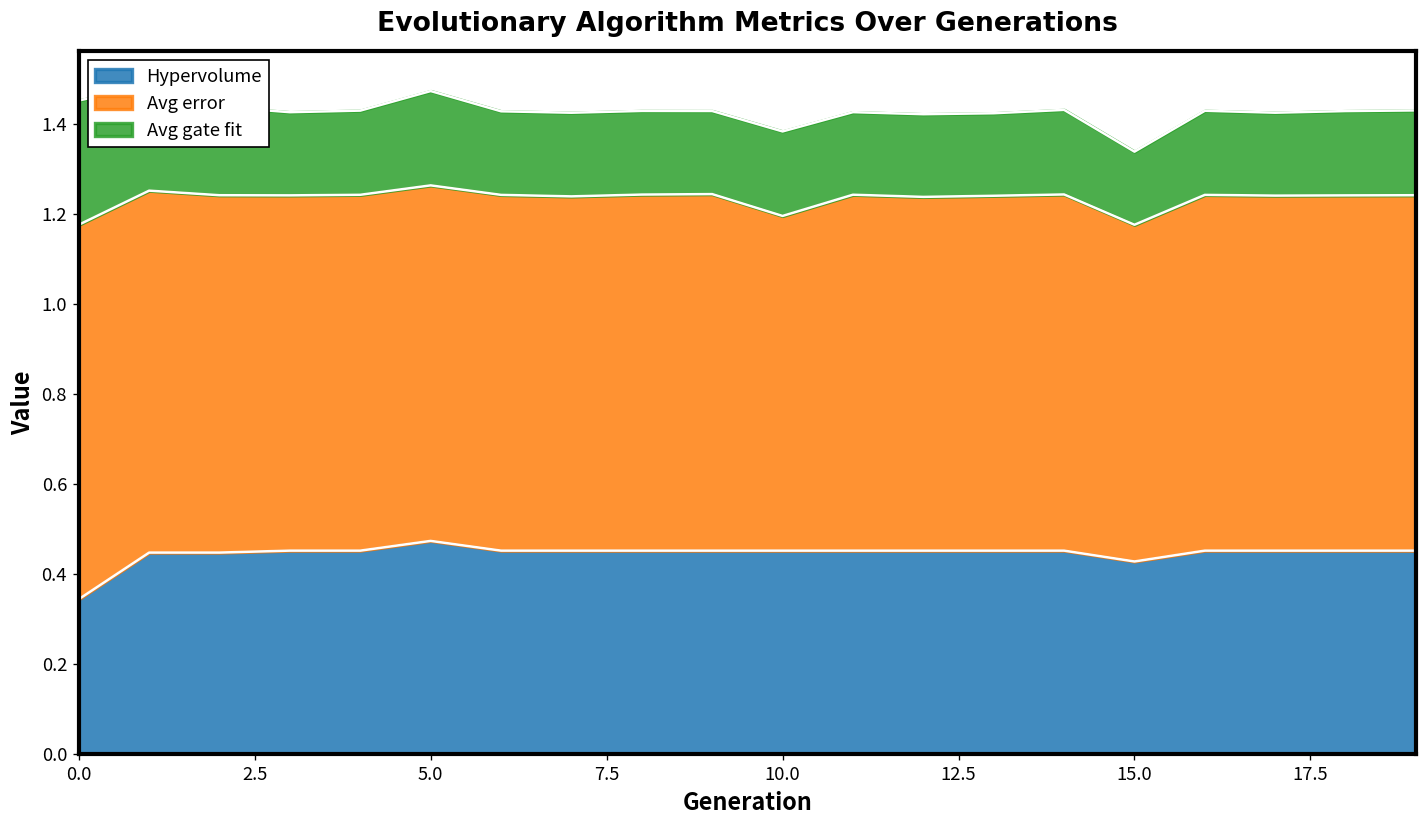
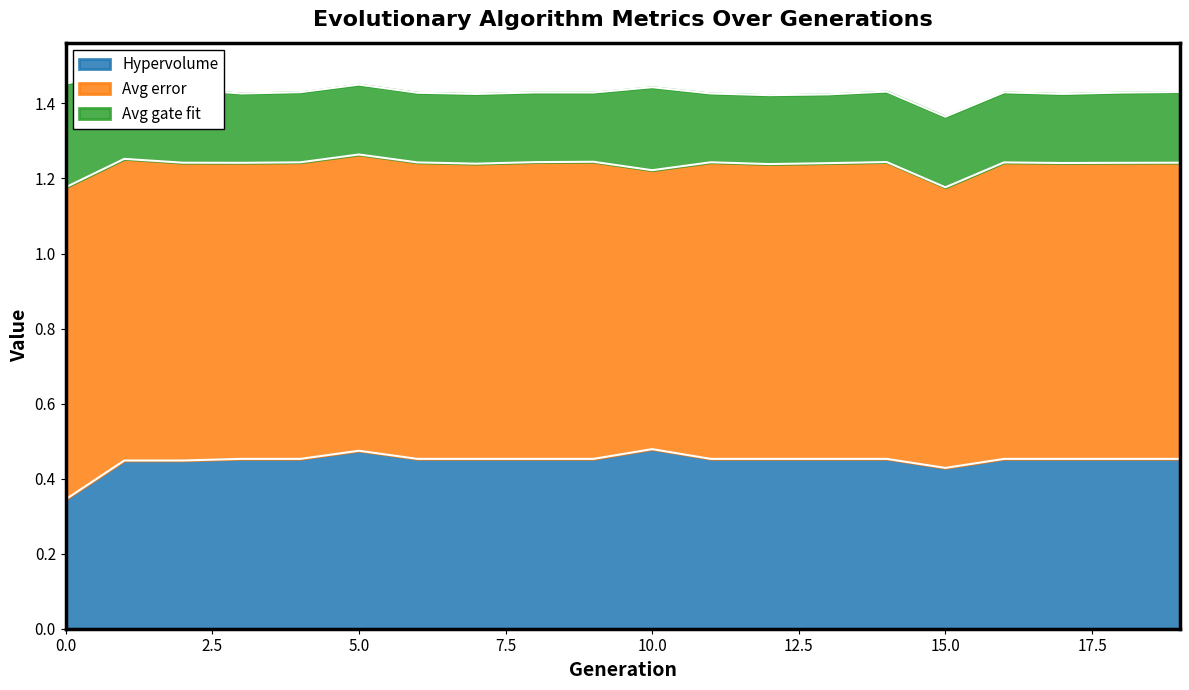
Avg gate fit, 5.0: 0.21 -> 0.19
Hypervolume, 10.0: 0.45 -> 0.48
Avg gate fit, 10.0: 0.19 -> 0.22
Avg gate fit, 15.0: 0.16 -> 0.19
